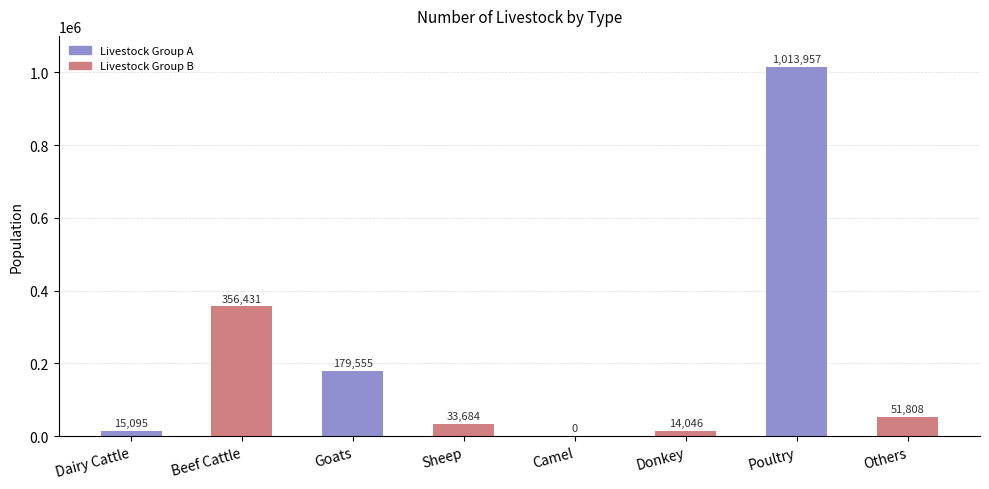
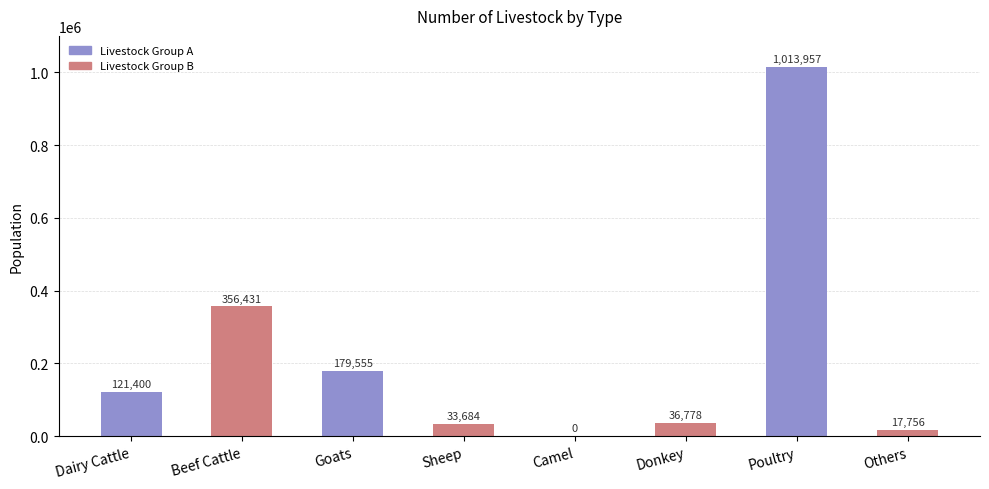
Dairy Cattle: 15,095 -> 121,400
Donkey: 14,046 -> 36,778
Others: 51,808 -> 17,756
